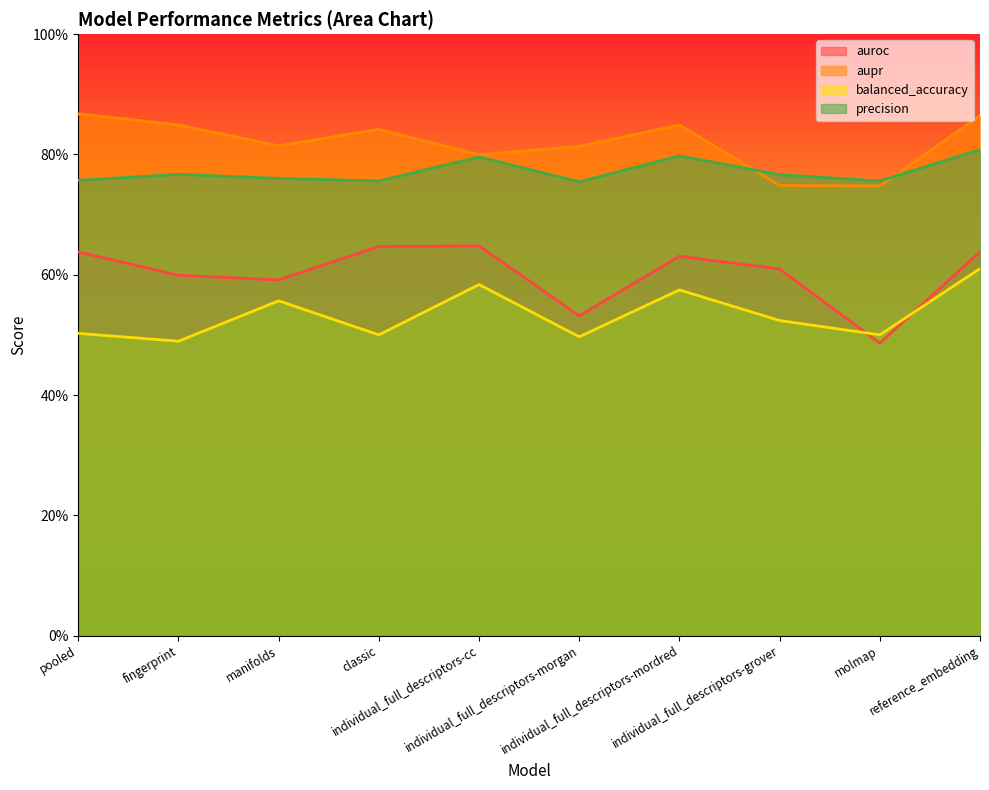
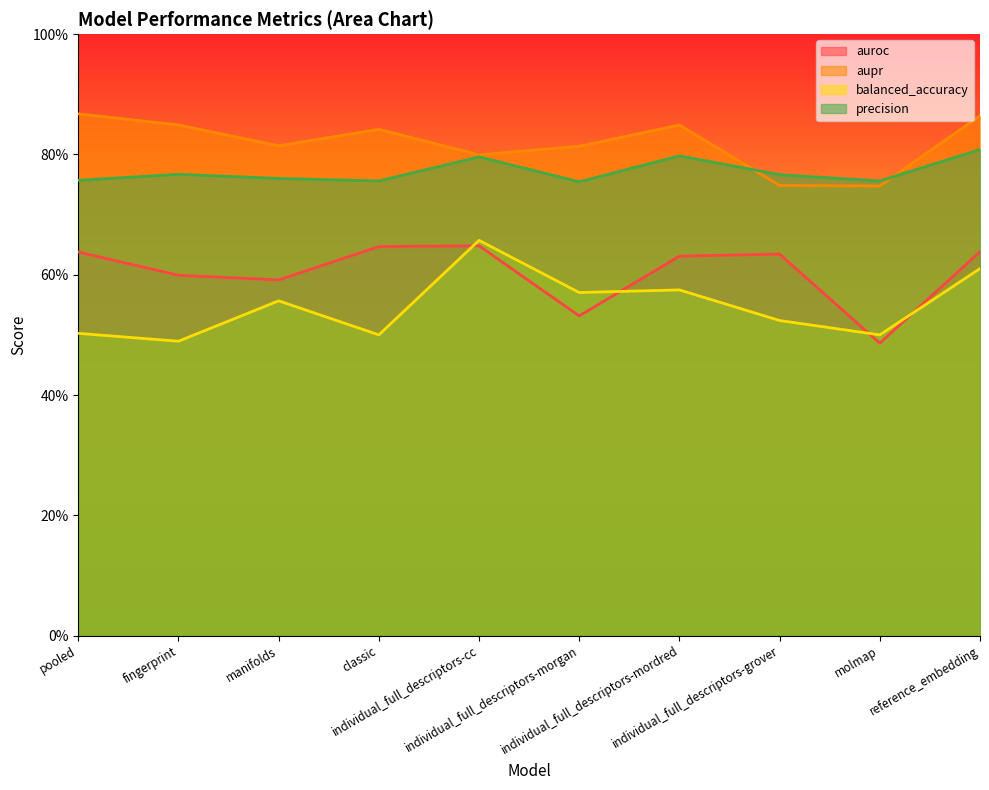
balanced_accuracy, individual_full_descriptors-cc: 58% -> 66%
balanced_accuracy, individual_full_descriptors-morgan: 50% -> 57%
auroc, individual_full_descriptors-grover: 61% -> 63%
